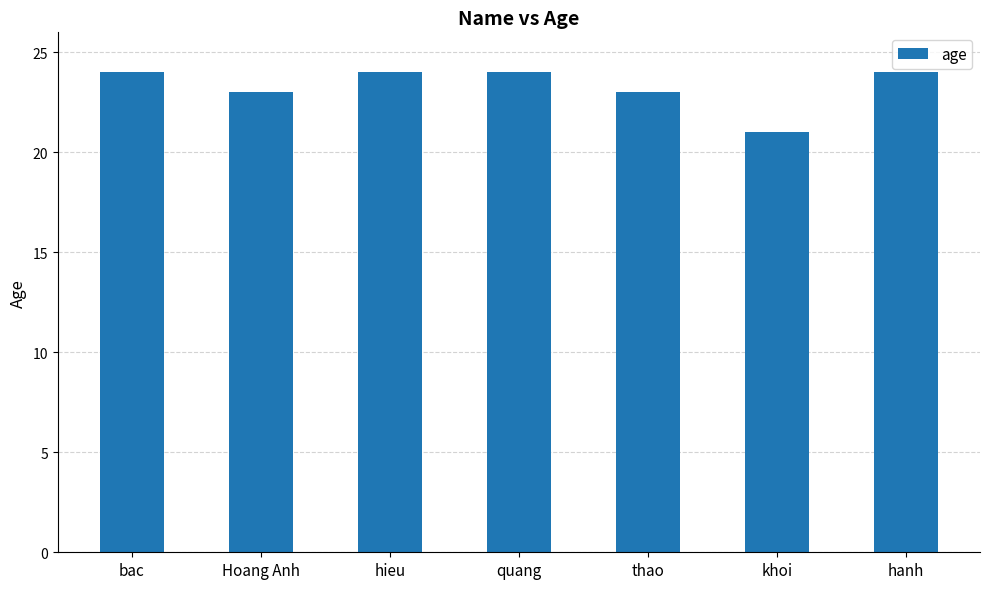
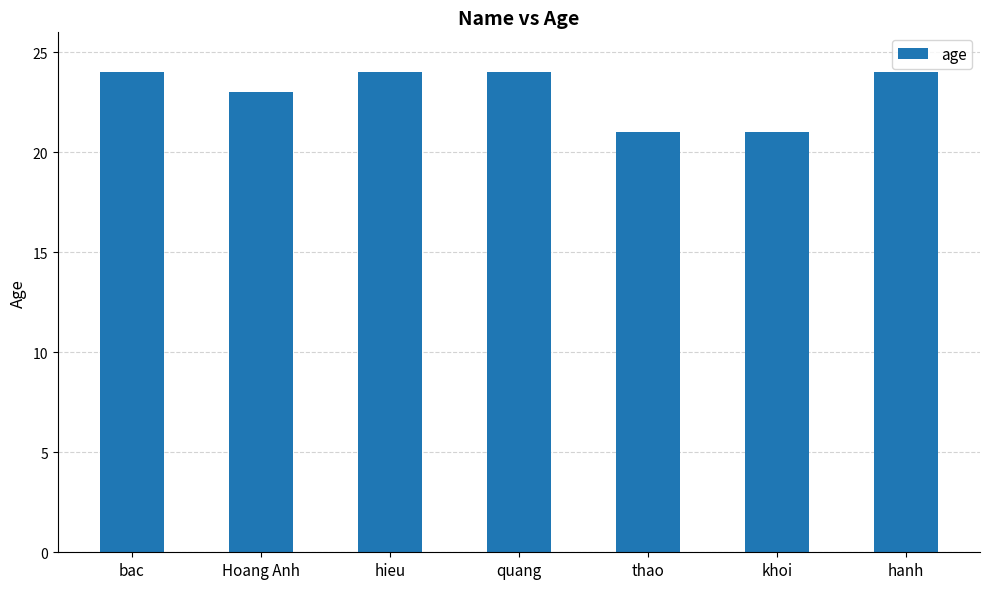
thao: 23 -> 21
